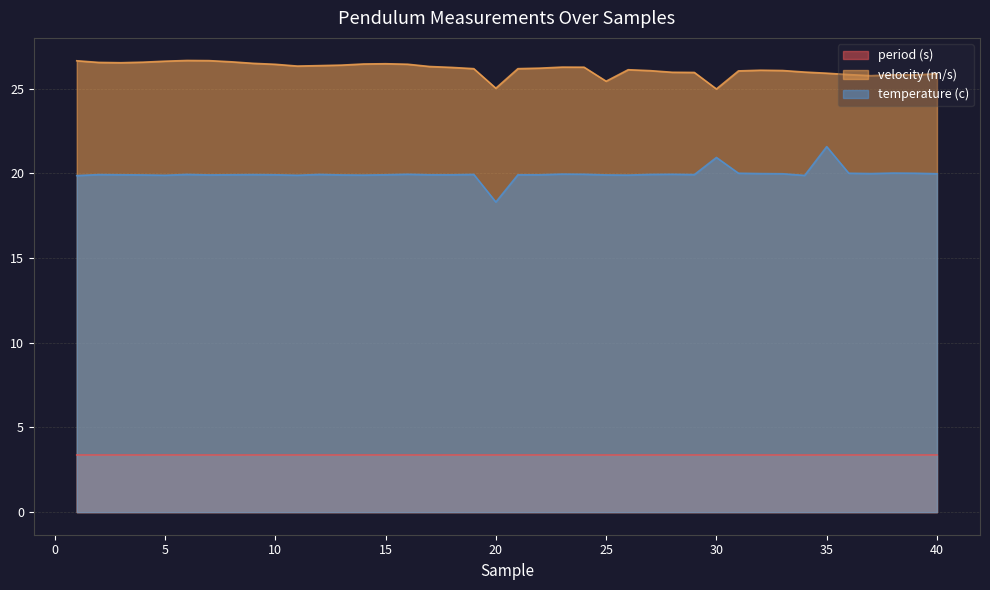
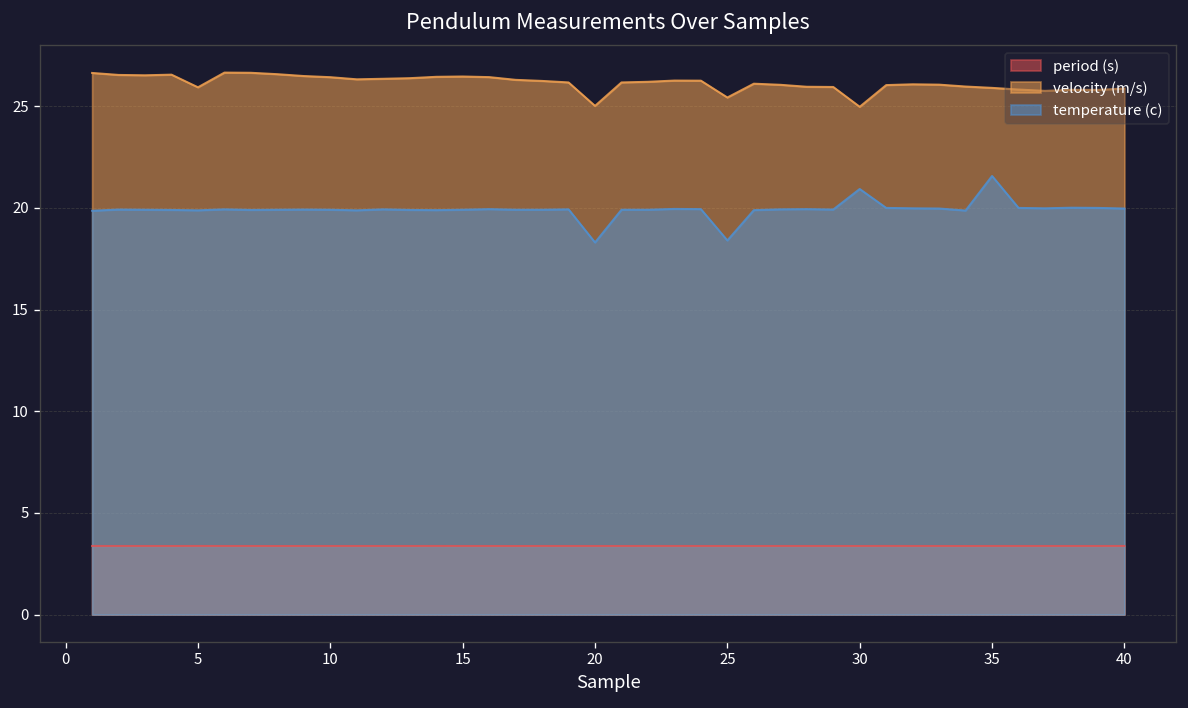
velocity (m/s), 5: 26.6 -> 25.9
temperature (c), 25: 19.9 -> 18.4
